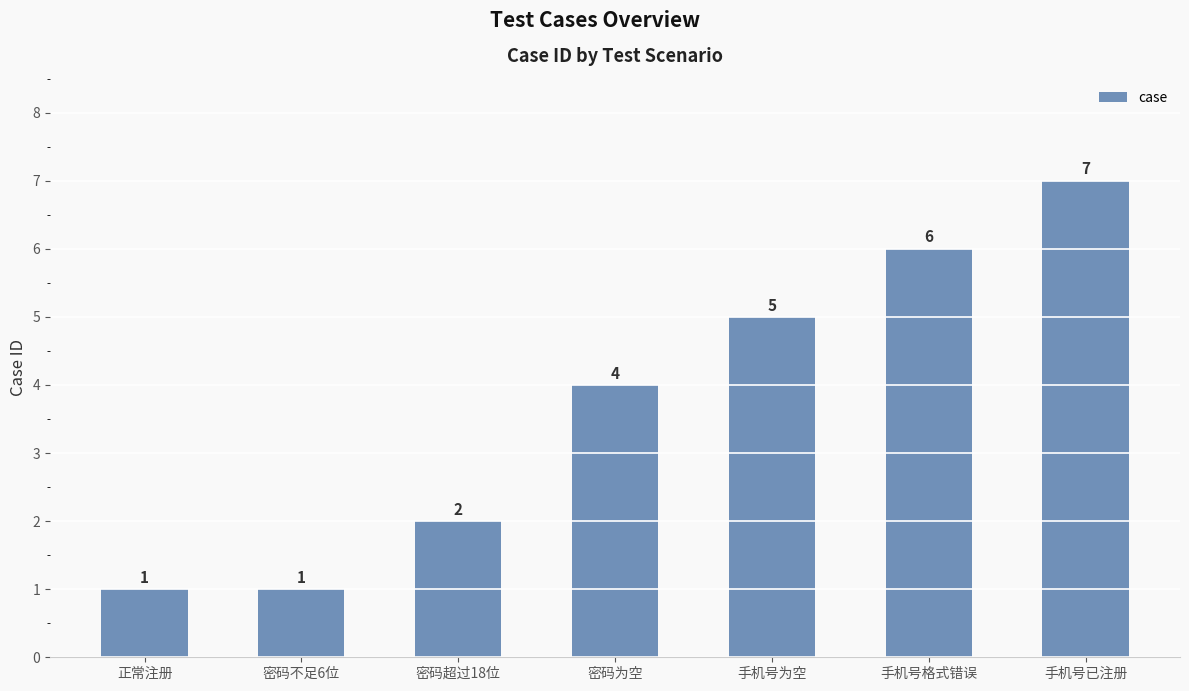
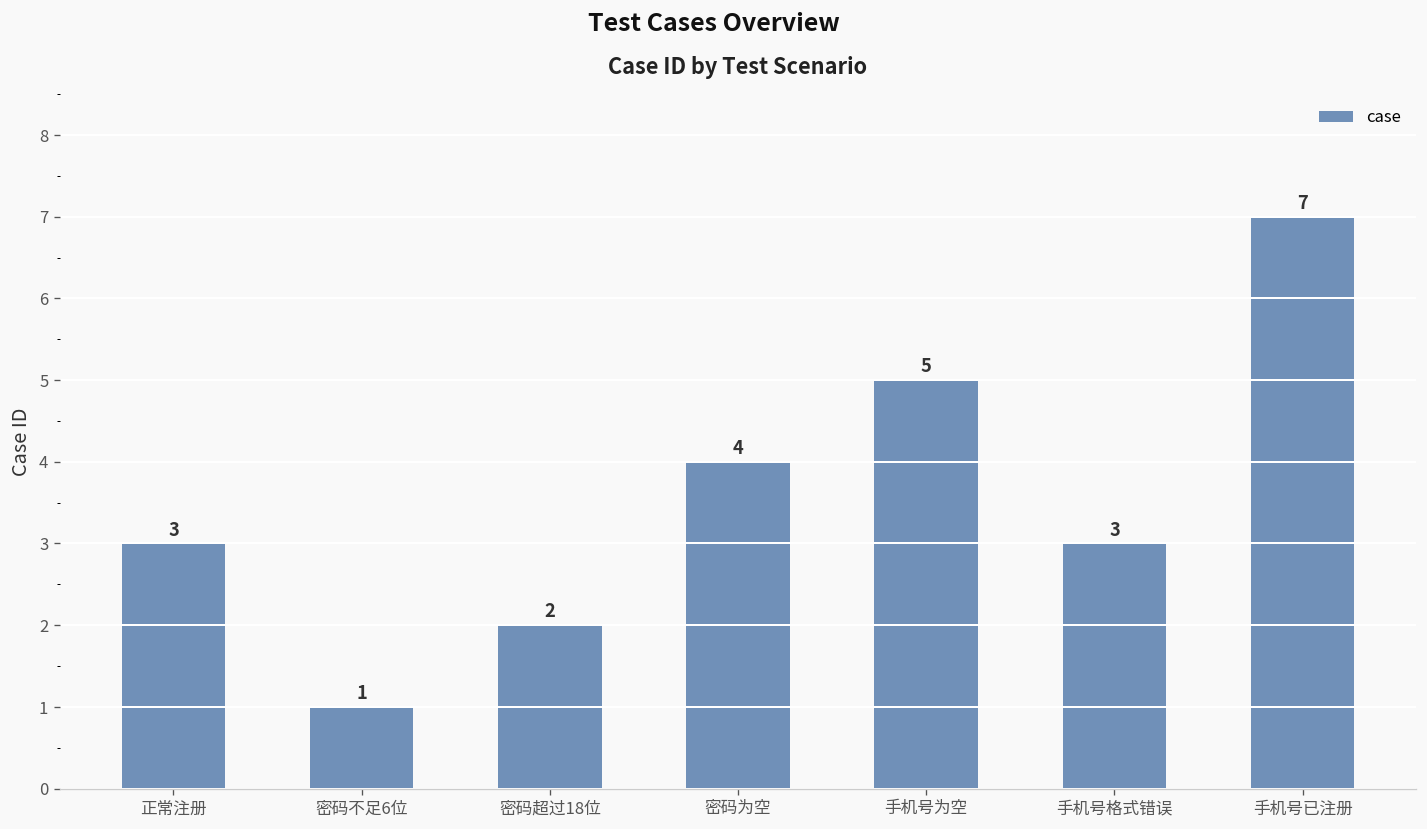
正常注册: 1 -> 3
手机号格式错误: 6 -> 3
